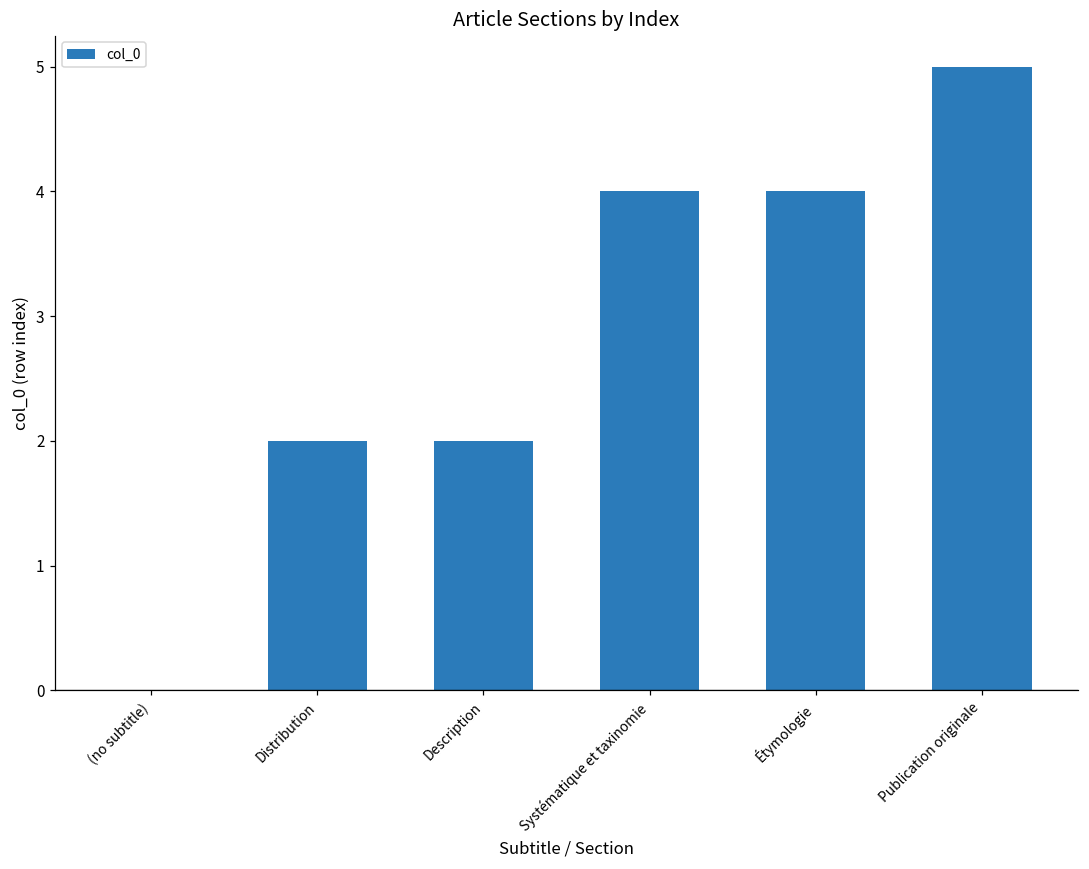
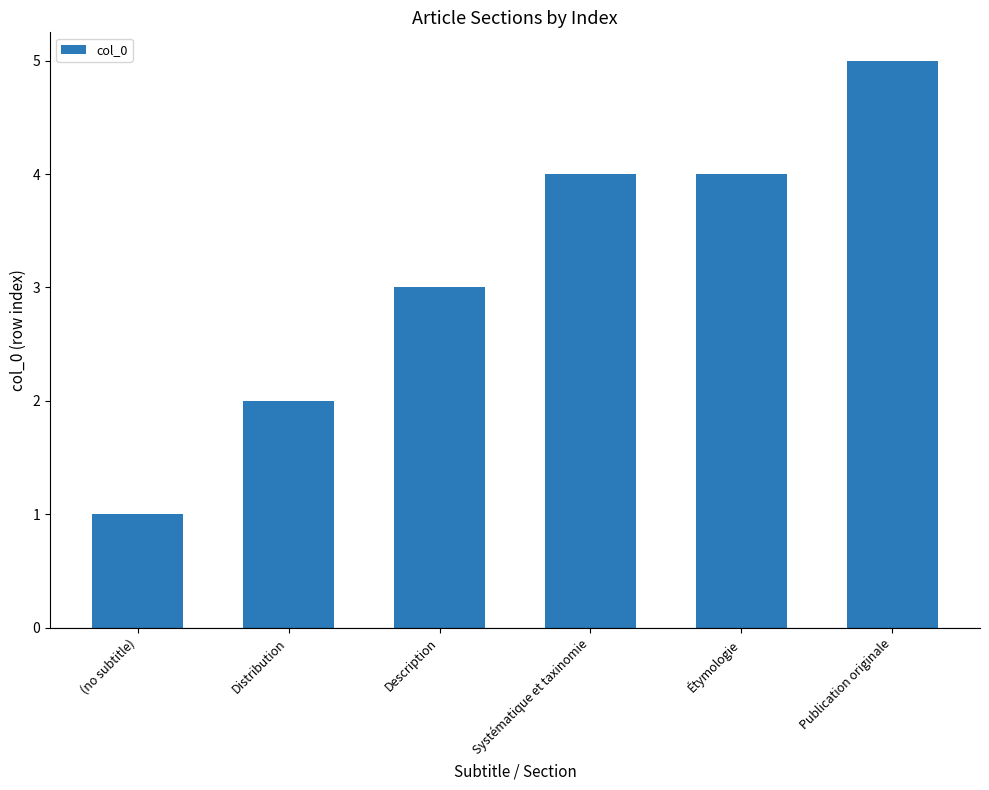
(no subtitle): 0 -> 1
Description: 2 -> 3
